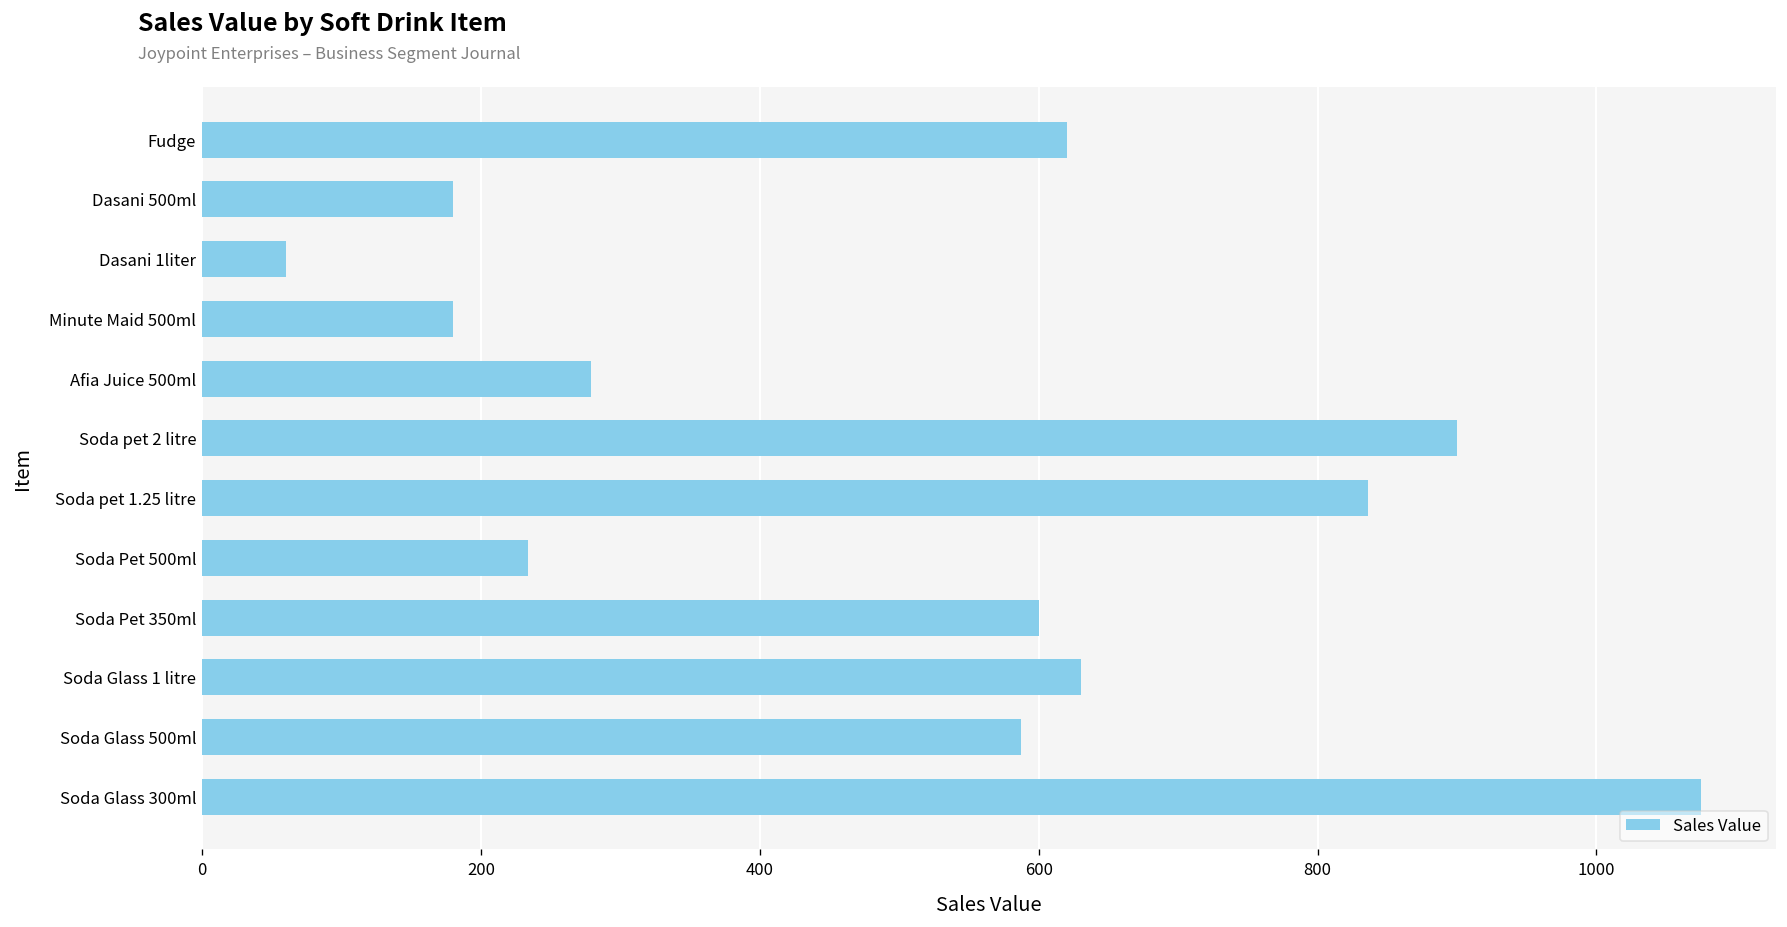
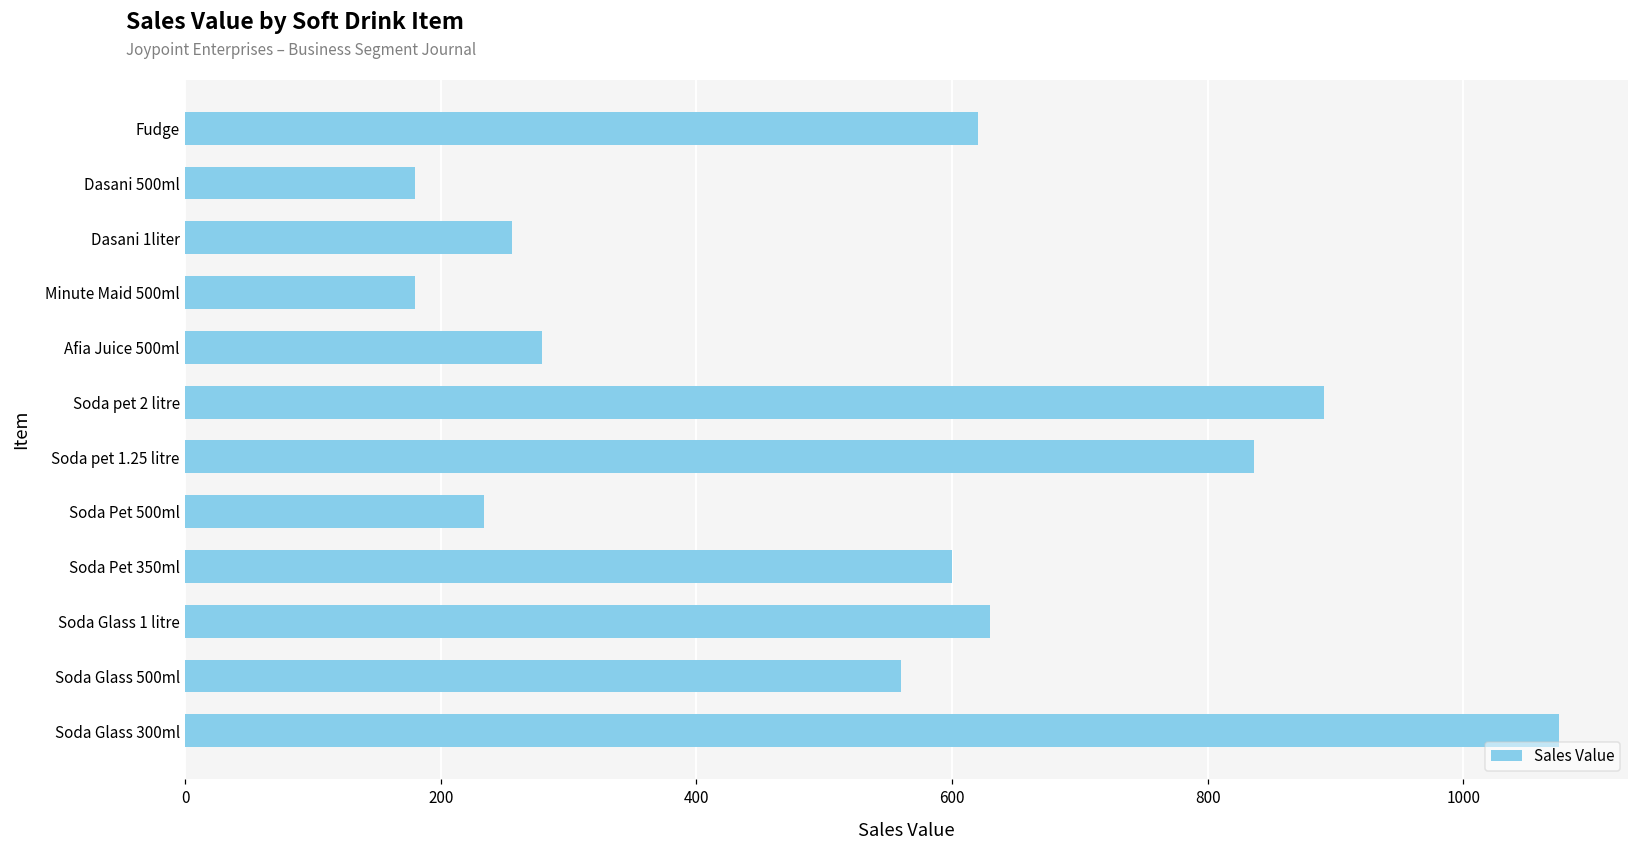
Dasani 1liter: 60 -> 256
Soda pet 2 litre: 900 -> 891
Soda Glass 500ml: 587 -> 560
